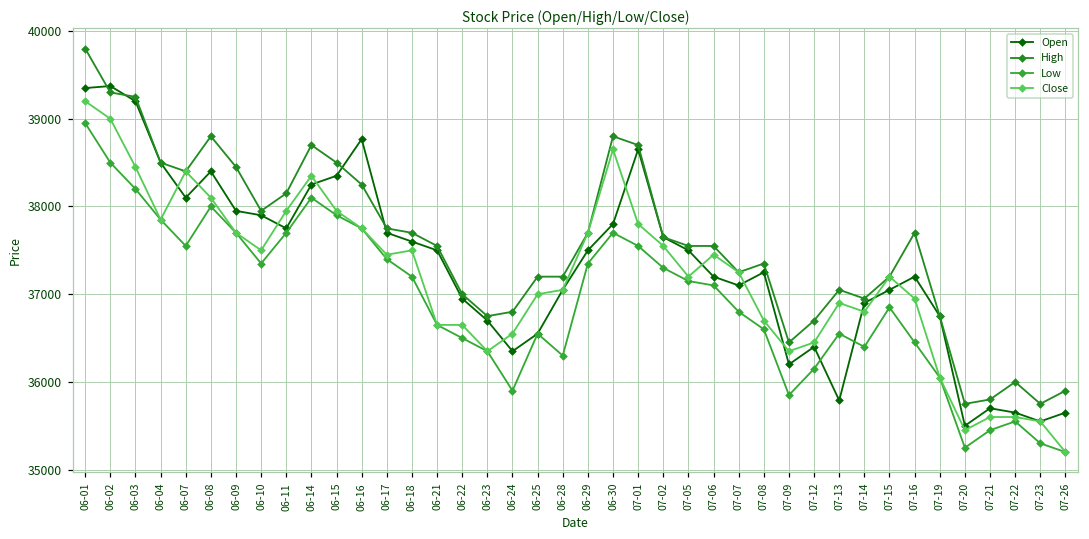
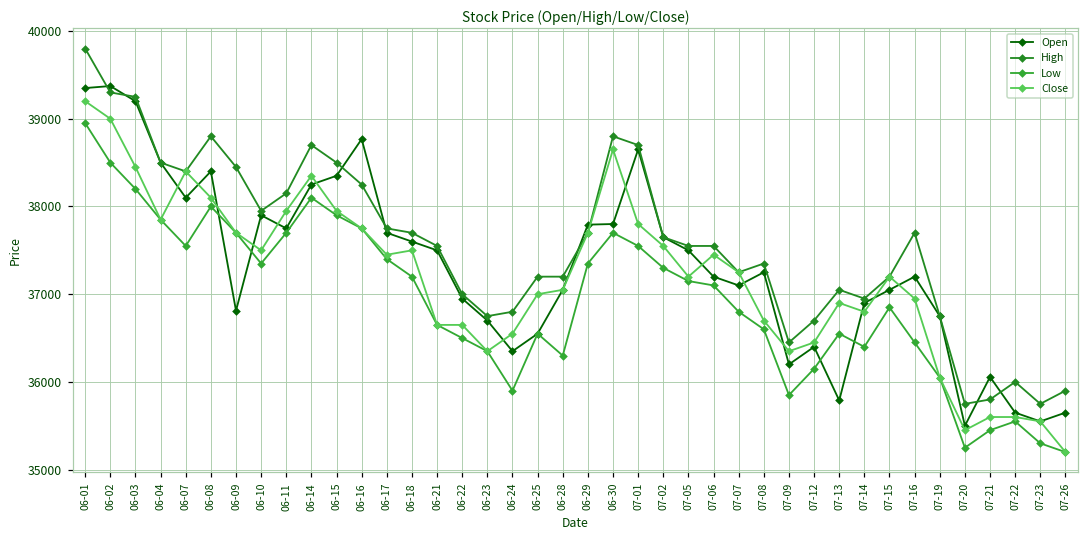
Open, 06-09: 38000 -> 36800
Open, 06-29: 37500 -> 37800
Open, 07-21: 35700 -> 36100
